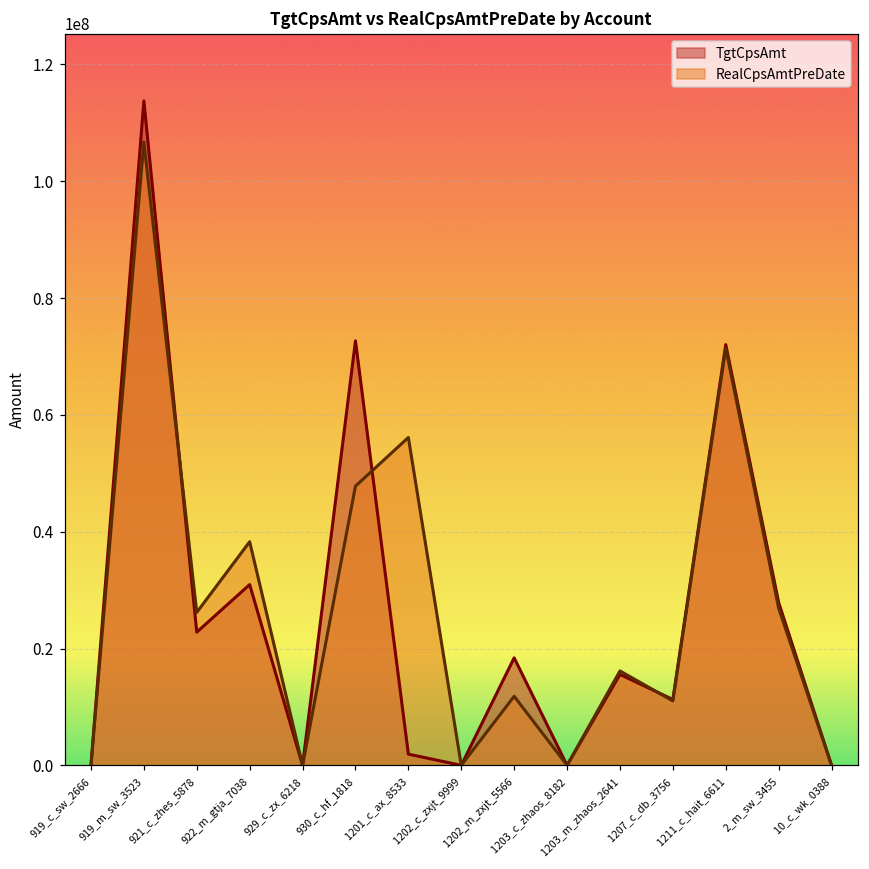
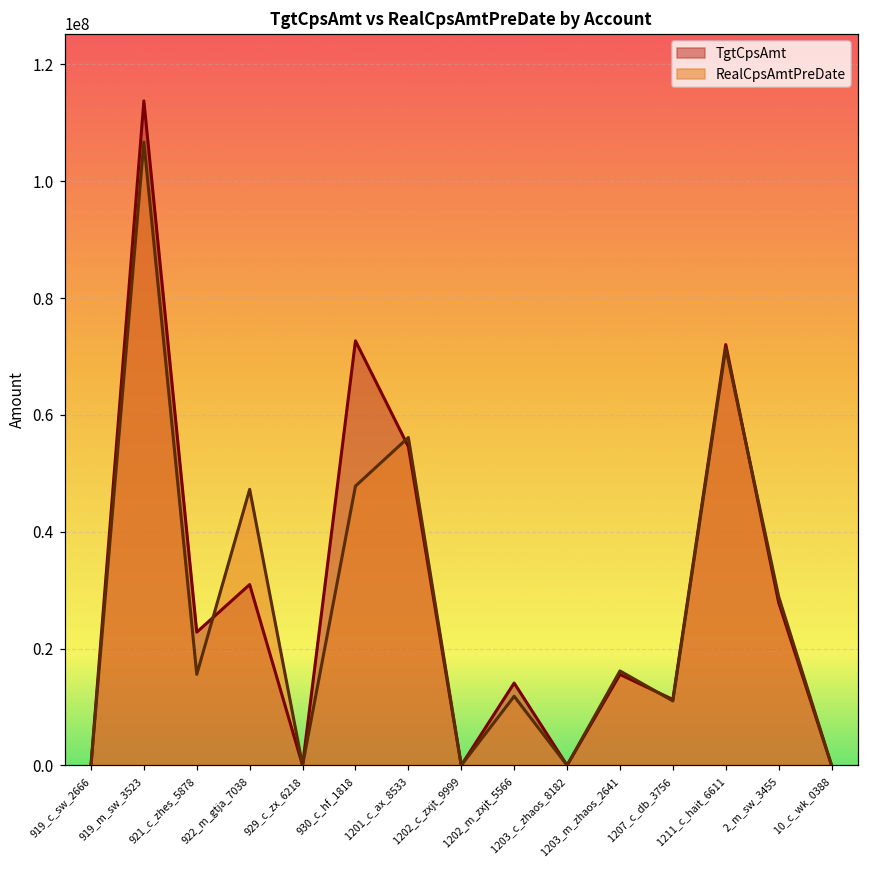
RealCpsAmtPreDate, 921_c_zhes_5878: 26000000 -> 16000000
RealCpsAmtPreDate, 922_m_gtja_7038: 38000000 -> 47000000
TgtCpsAmt, 1201_c_ax_8533: 2000000 -> 55000000
TgtCpsAmt, 1202_m_zxjt_5566: 18000000 -> 14000000
RealCpsAmtPreDate, 2_m_sw_3455: 27000000 -> 29000000
